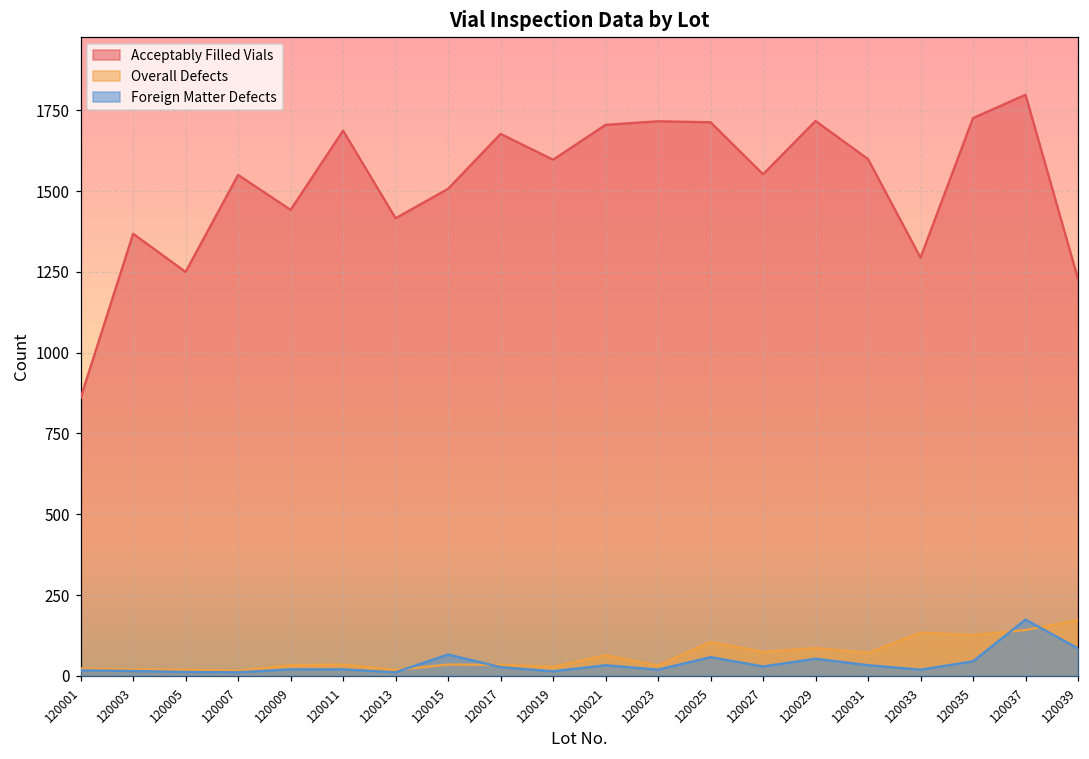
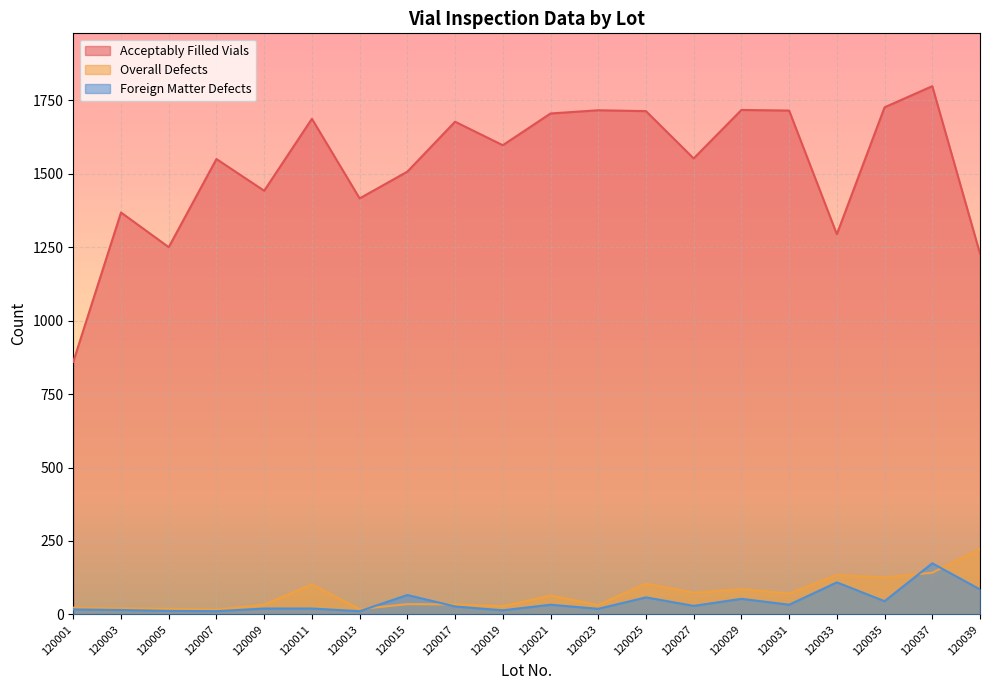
Overall Defects, 120011: 40 -> 100
Acceptably Filled Vials, 120031: 1600 -> 1720
Foreign Matter Defects, 120033: 20 -> 110
Overall Defects, 120039: 170 -> 220
